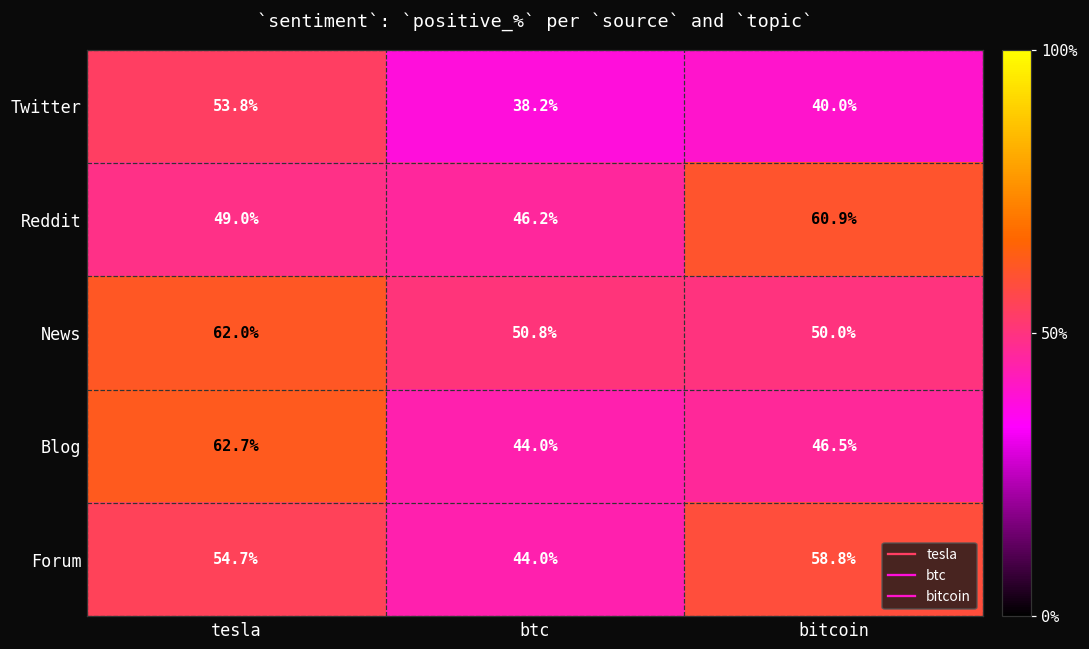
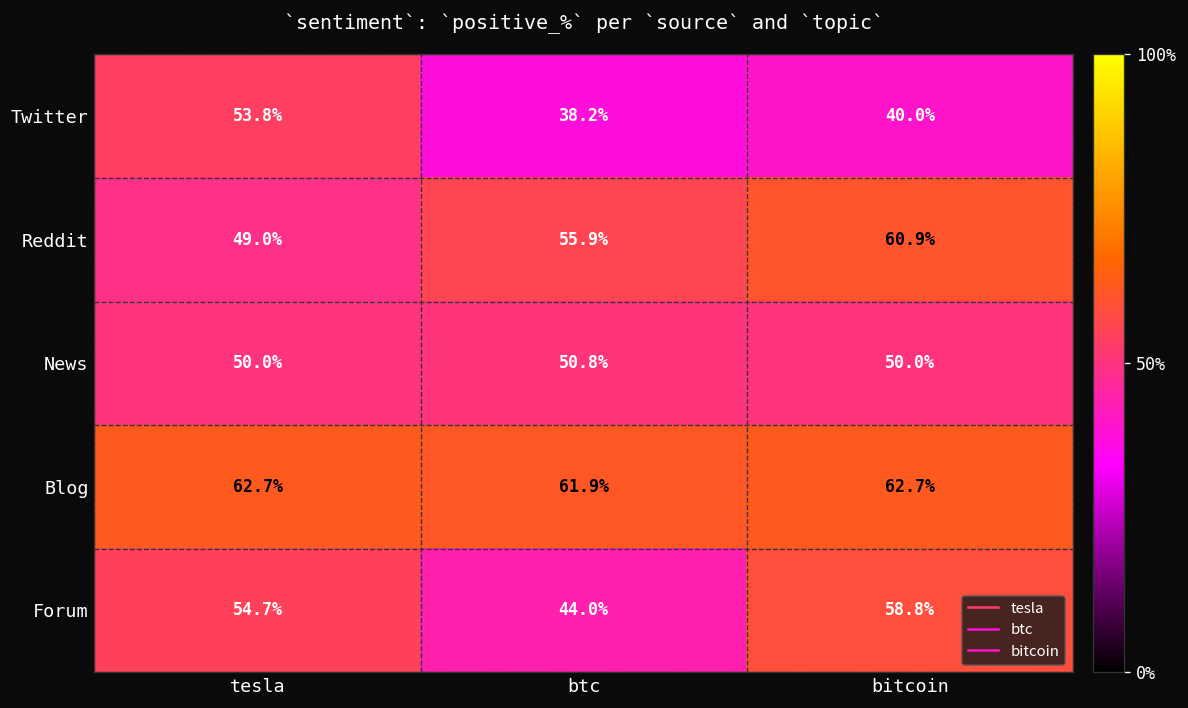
Reddit, btc: 46.2% -> 55.9%
News, tesla: 62.0% -> 50.0%
Blog, btc: 44.0% -> 61.9%
Blog, bitcoin: 46.5% -> 62.7%
